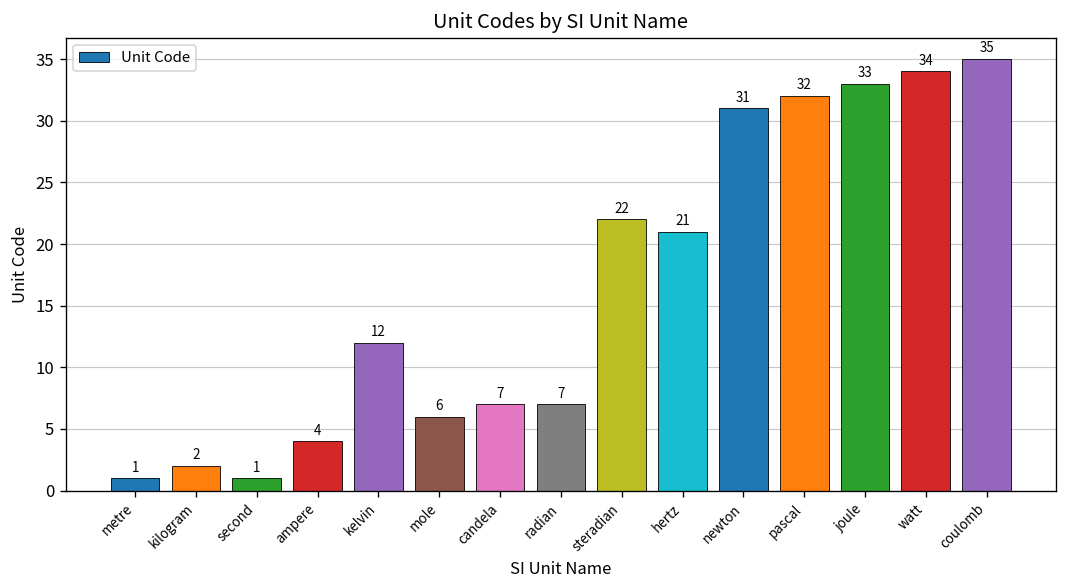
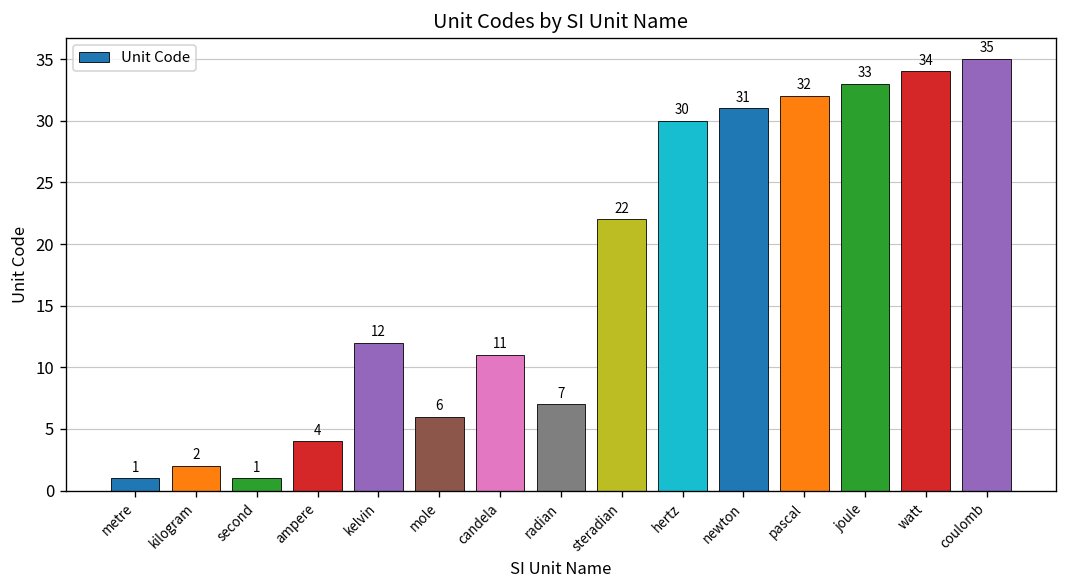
candela: 7 -> 11
hertz: 21 -> 30
